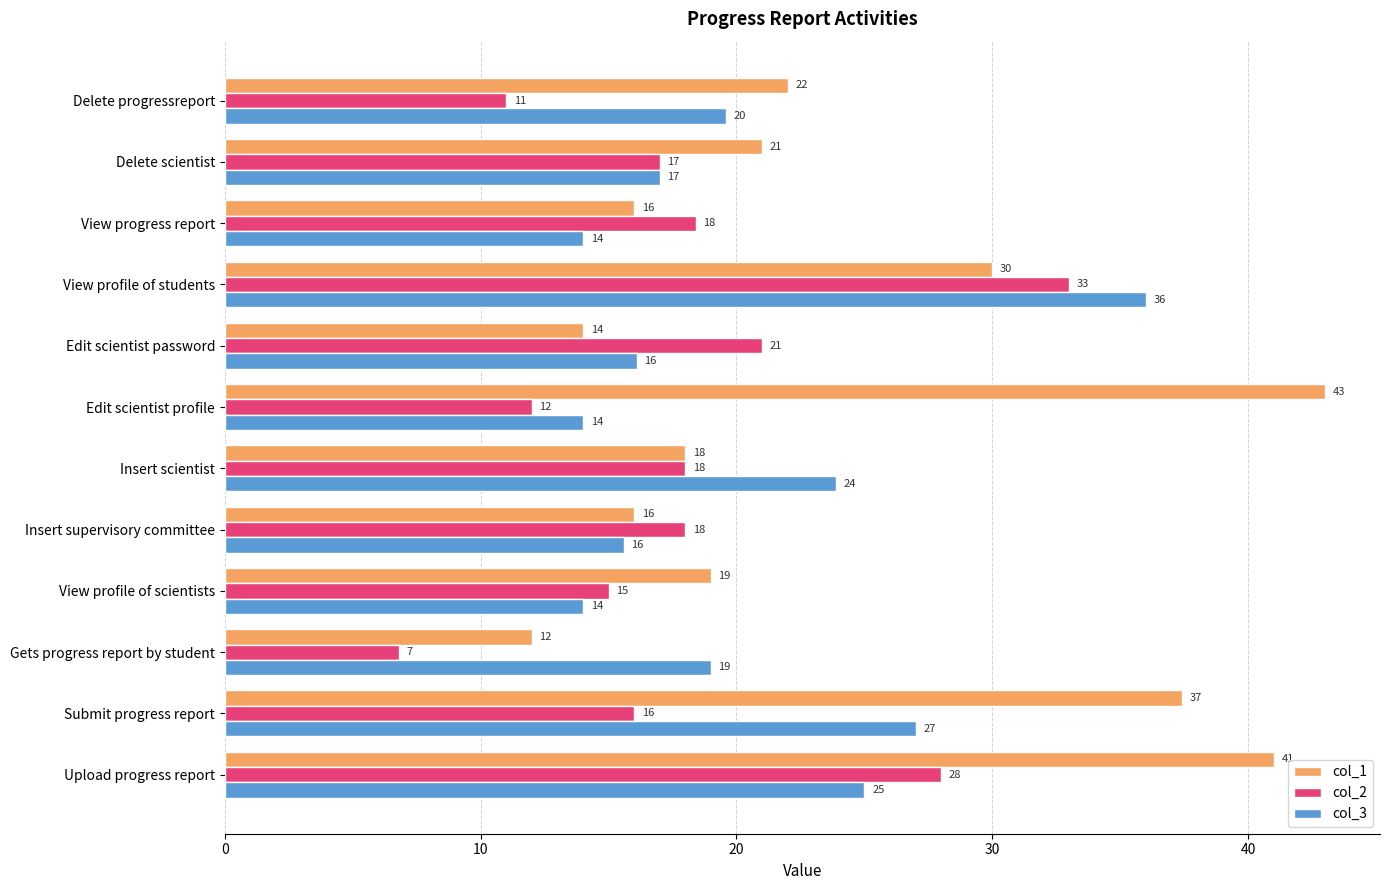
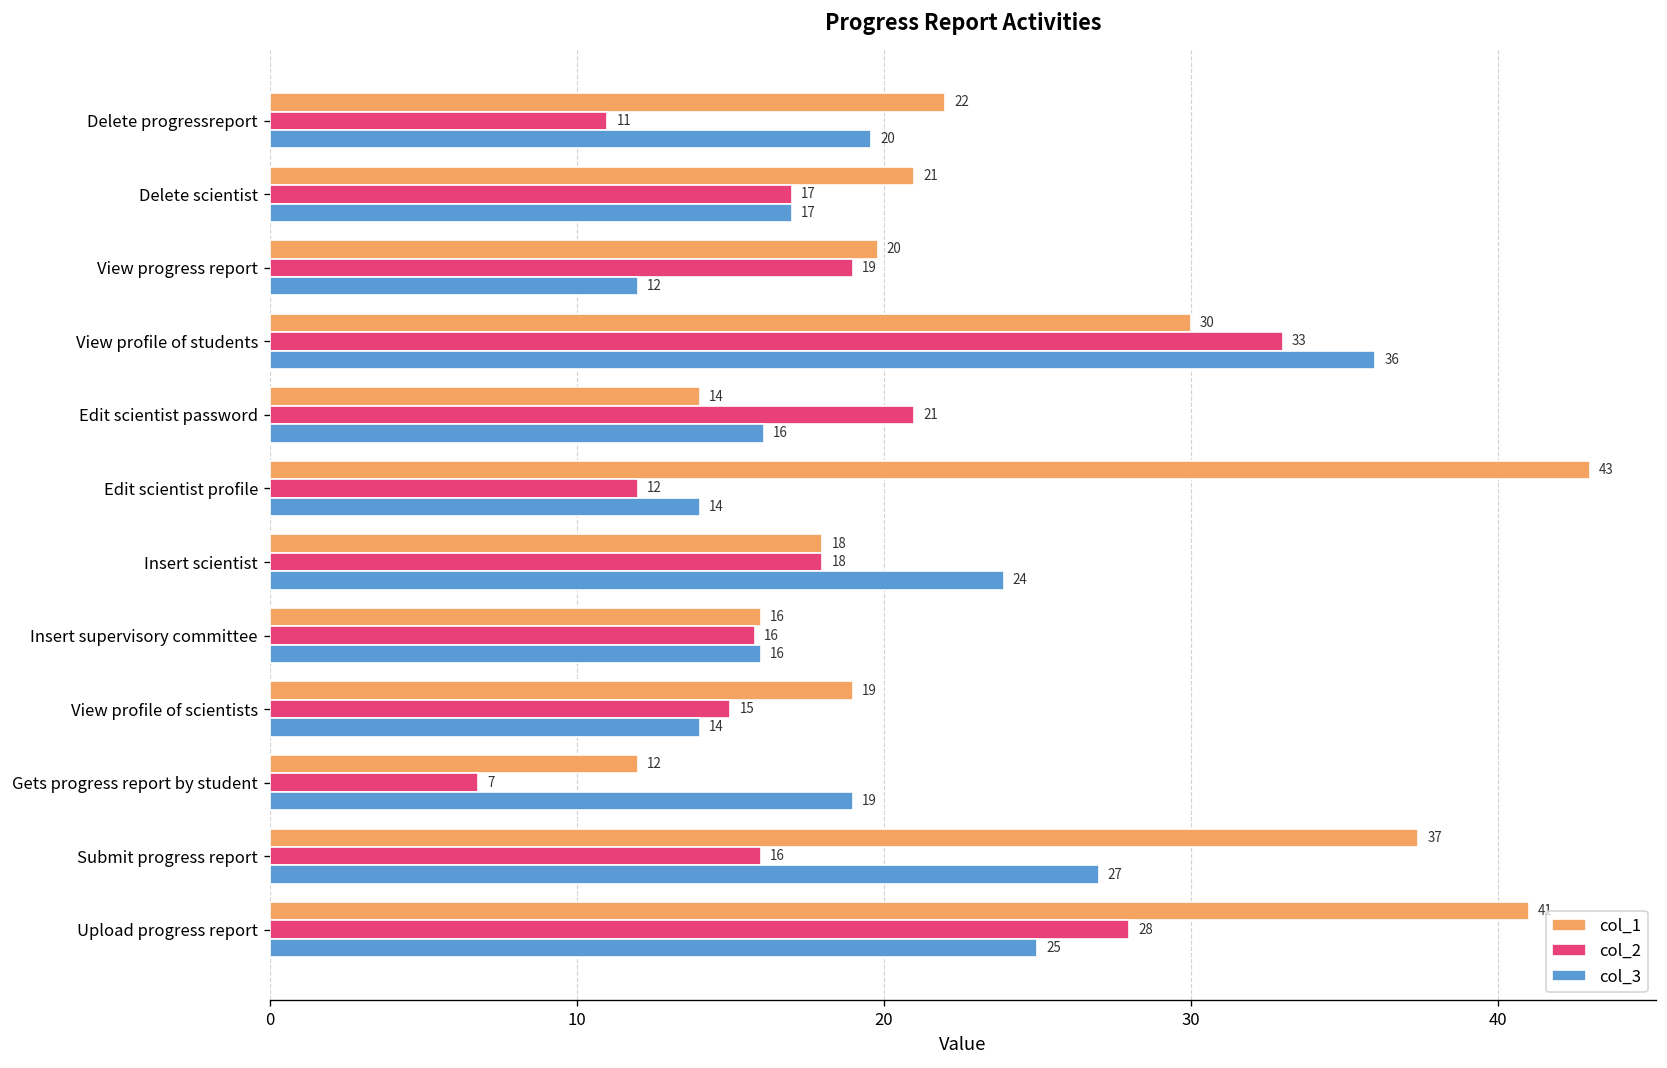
col_1, View progress report: 16 -> 20
col_2, View progress report: 18 -> 19
col_3, View progress report: 14 -> 12
col_2, Insert supervisory committee: 18 -> 16
col_3, Insert supervisory committee: 15.6 -> 16.0
